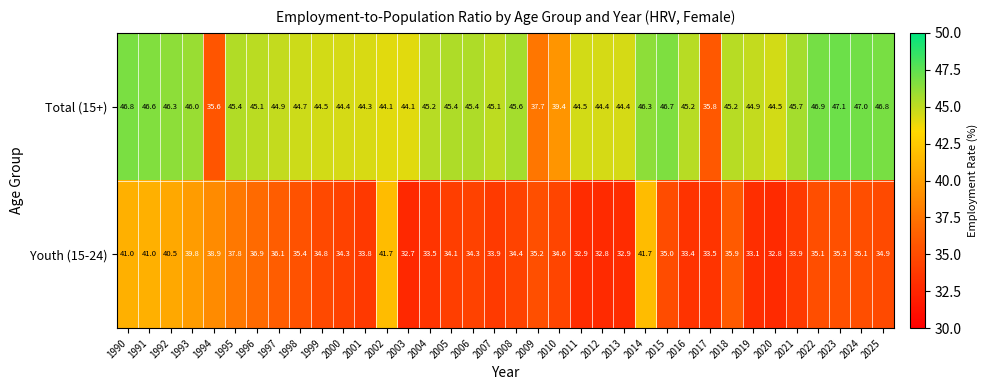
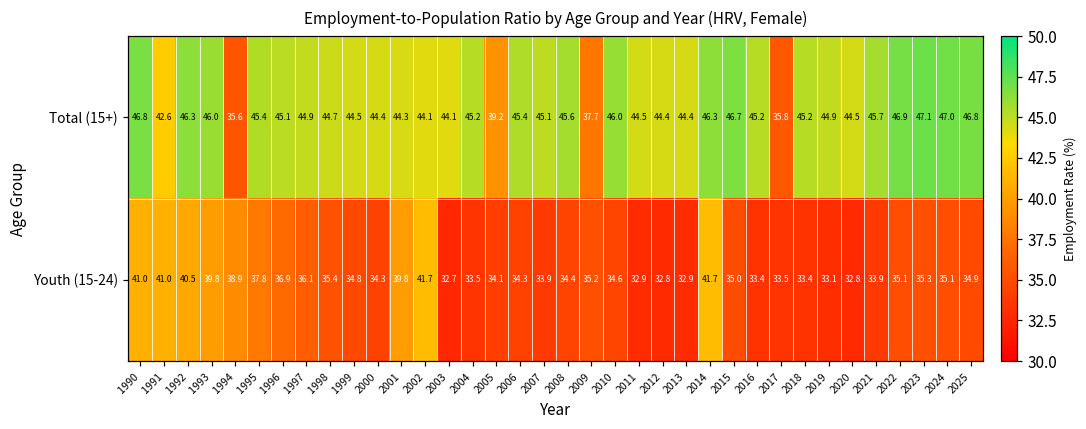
Total (15+), 1991: 46.6 -> 42.6
Total (15+), 2005: 45.4 -> 39.2
Total (15+), 2010: 39.4 -> 46.0
Youth (15-24), 2001: 33.8 -> 39.8
Youth (15-24), 2018: 35.9 -> 33.4
